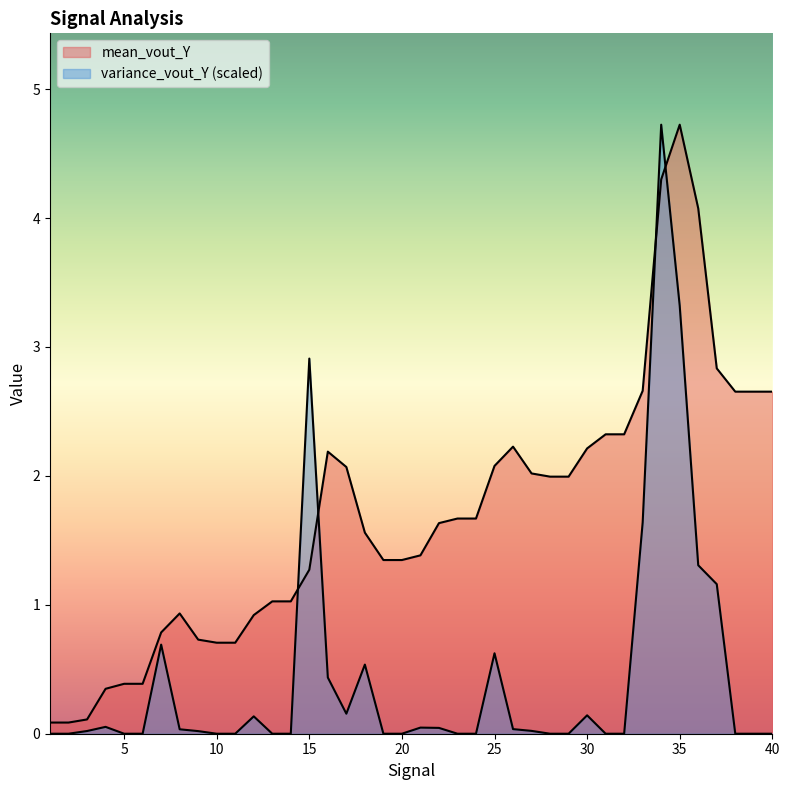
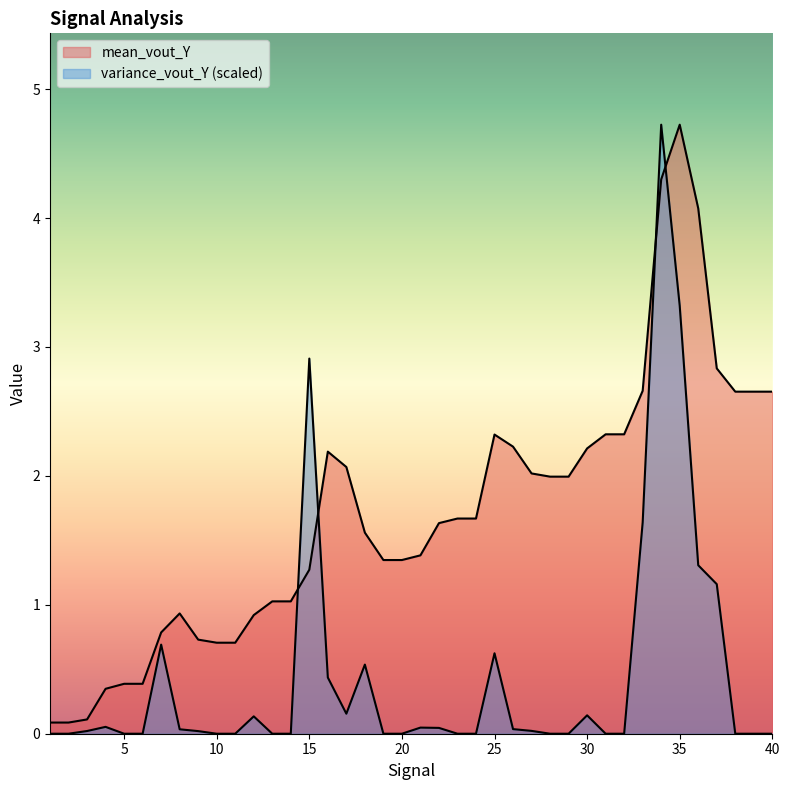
mean_vout_Y, 25: 2.08 -> 2.32
